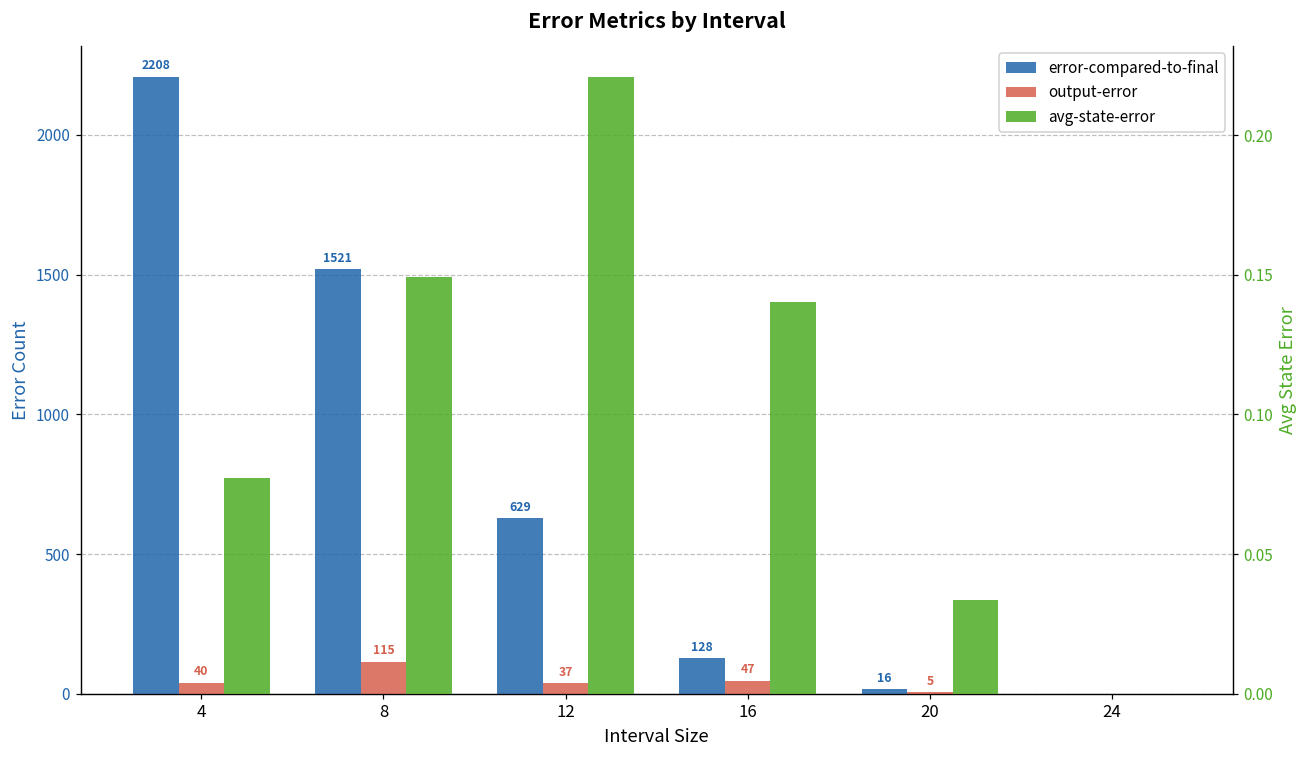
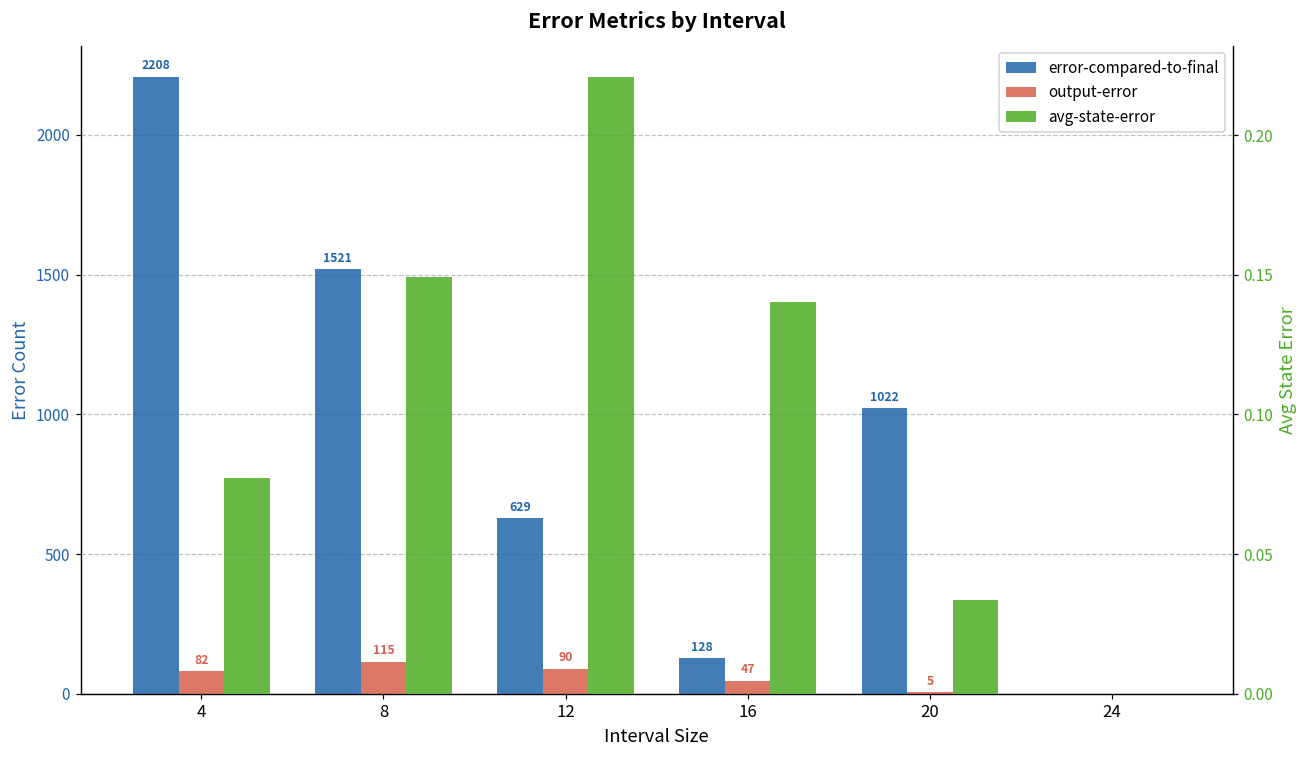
output-error, 4: 40 -> 82
output-error, 12: 37 -> 90
error-compared-to-final, 20: 16 -> 1022
